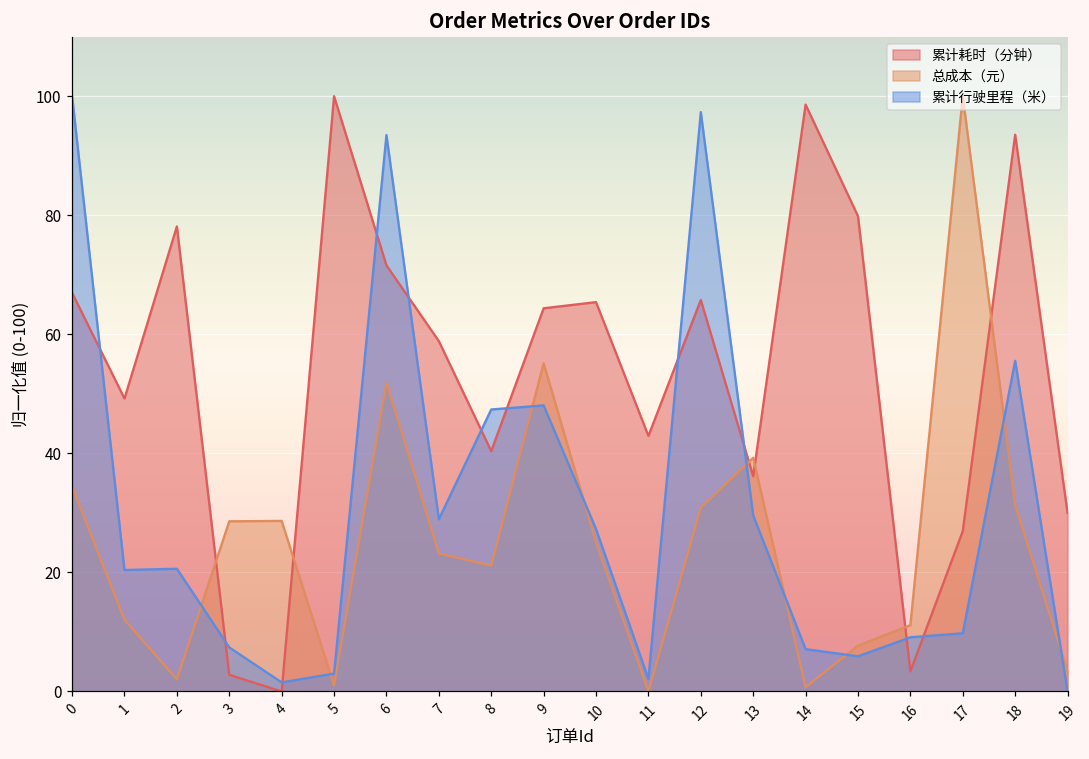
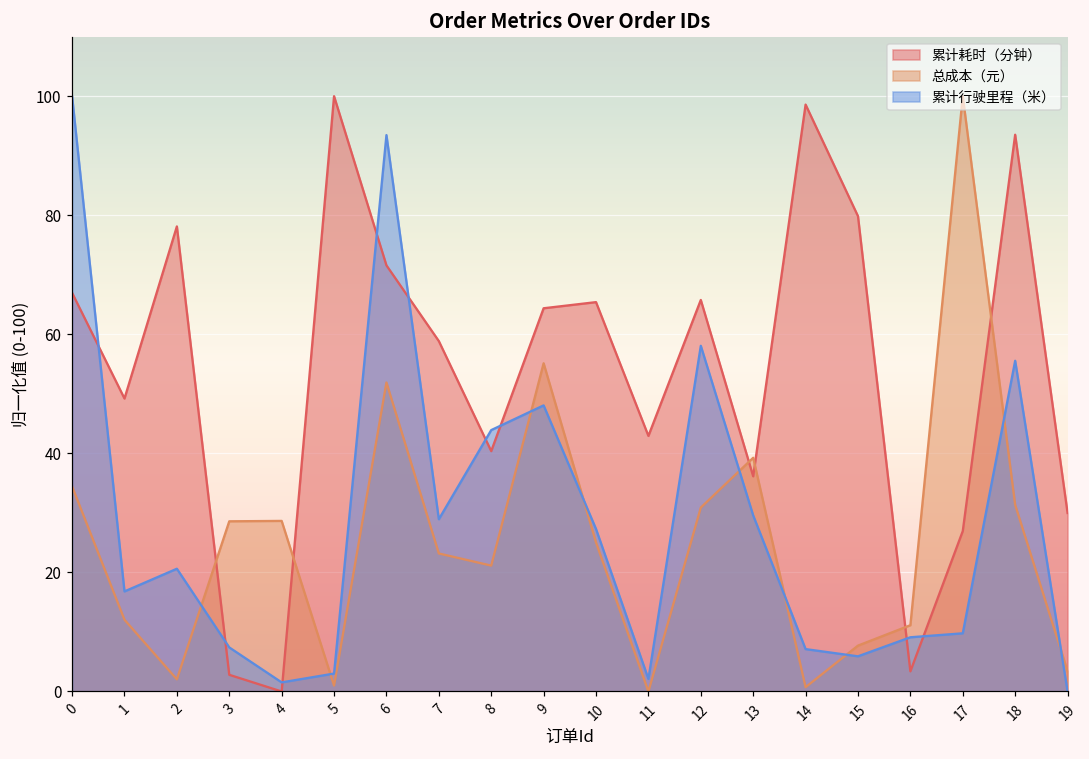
累计行驶里程（米）, 1: 20 -> 17
累计行驶里程（米）, 8: 47 -> 44
累计行驶里程（米）, 12: 97 -> 58
